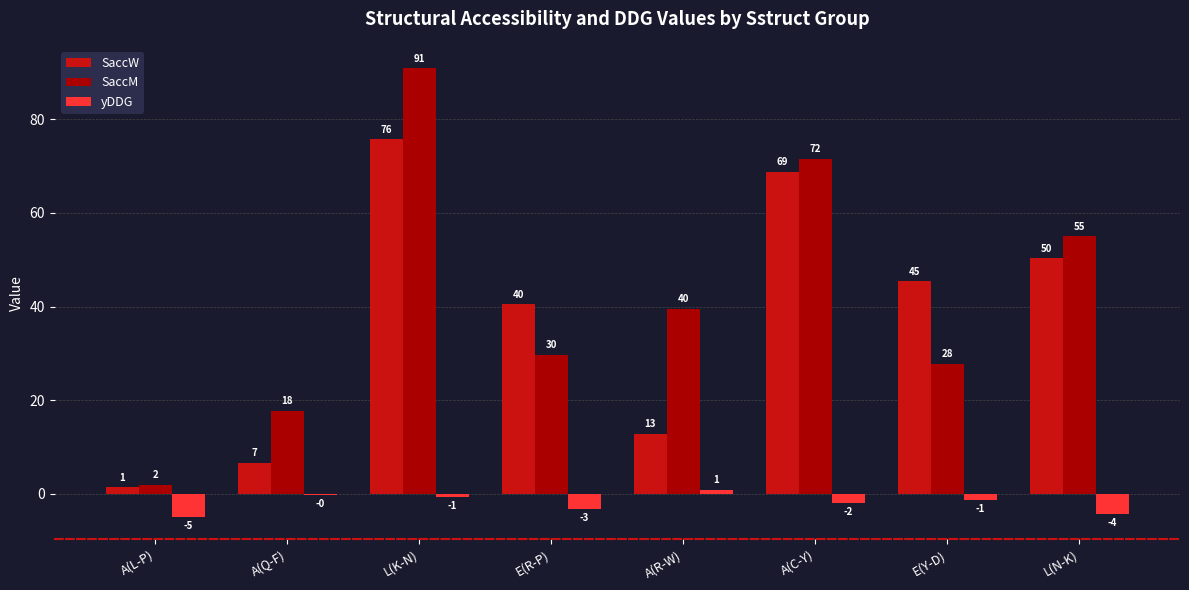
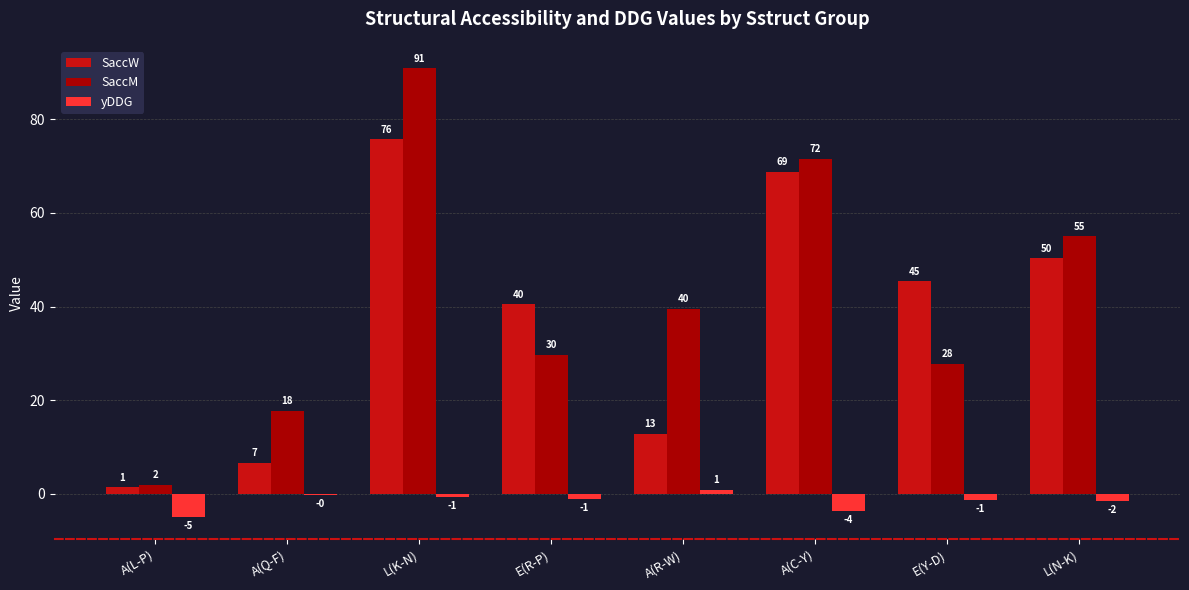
yDDG, E(R-P): -3 -> -1
yDDG, A(C-Y): -2 -> -4
yDDG, L(N-K): -4 -> -2
